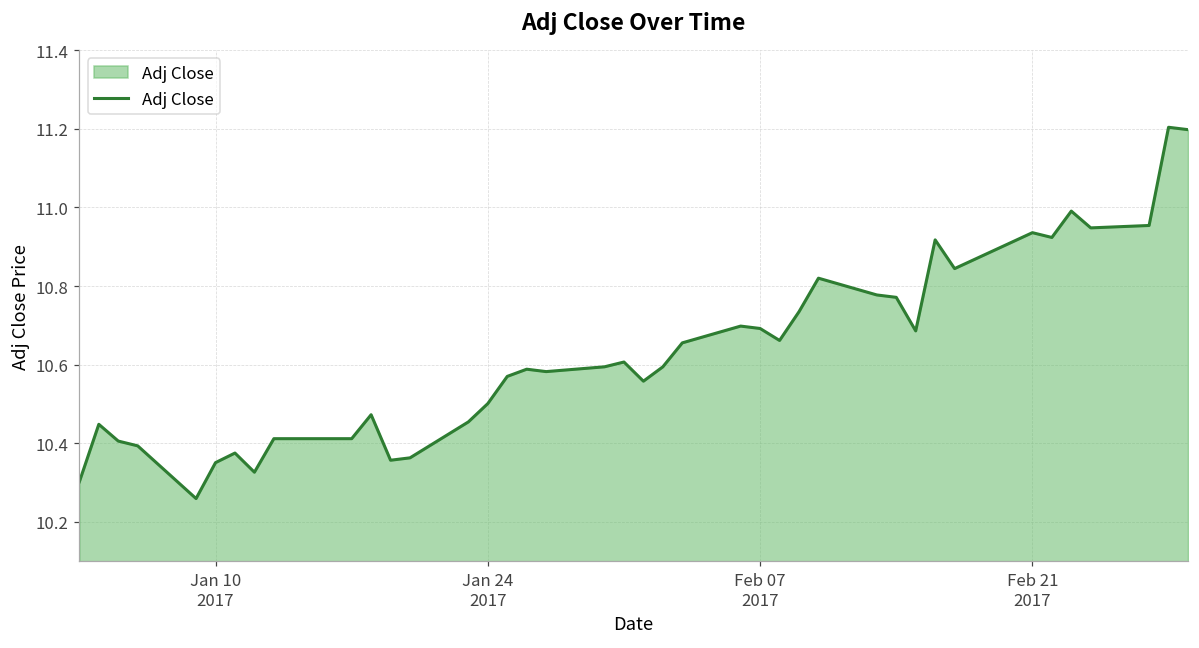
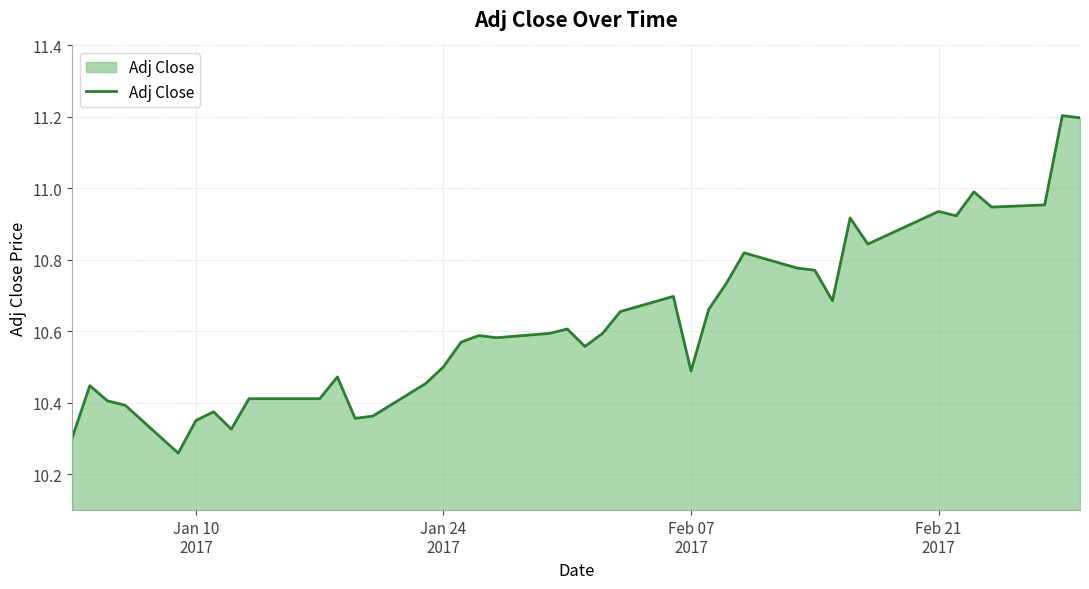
Feb 07 2017: 10.69 -> 10.49
